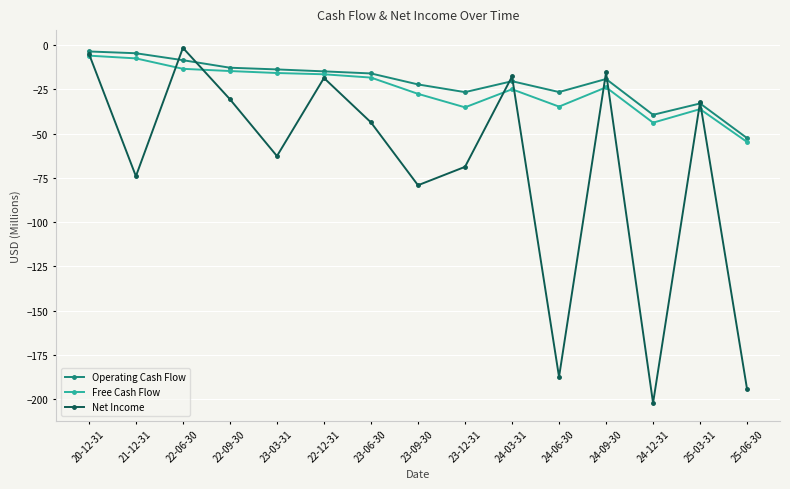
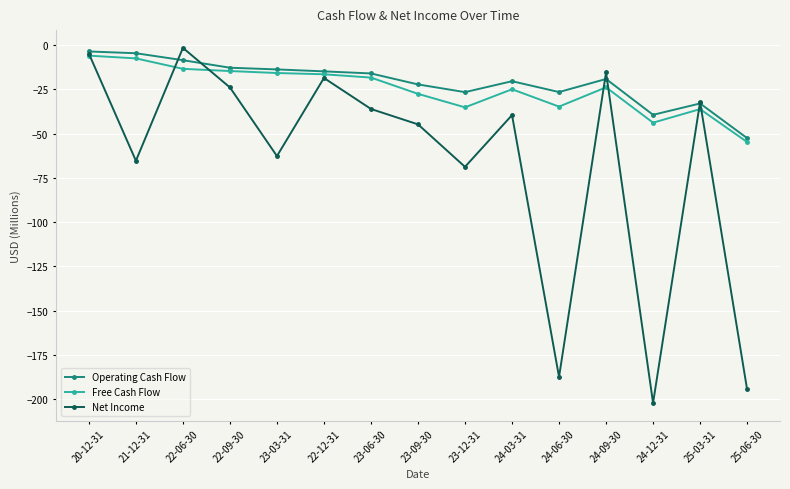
Net Income, 21-12-31: -74 -> -65
Net Income, 22-09-30: -31 -> -24
Net Income, 23-06-30: -44 -> -36
Net Income, 23-09-30: -79 -> -45
Net Income, 24-03-31: -18 -> -40
